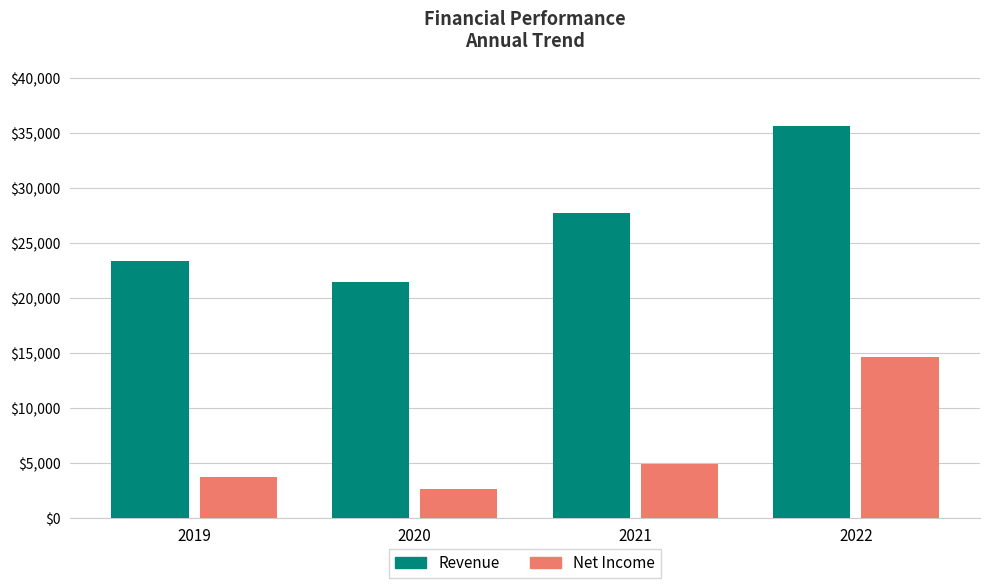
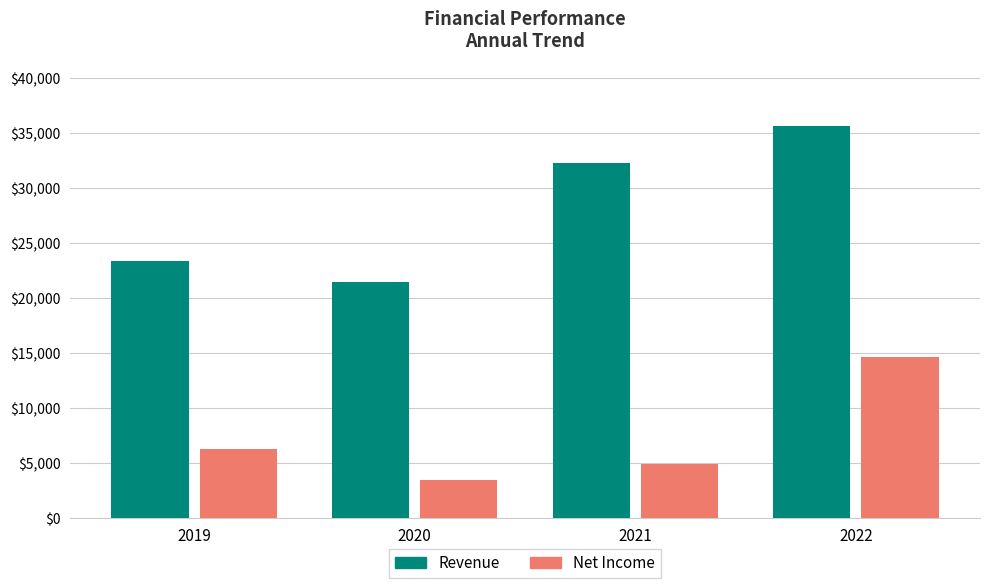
Net Income, 2019: $3,700 -> $6,300
Net Income, 2020: $2,700 -> $3,400
Revenue, 2021: $27,700 -> $32,300
